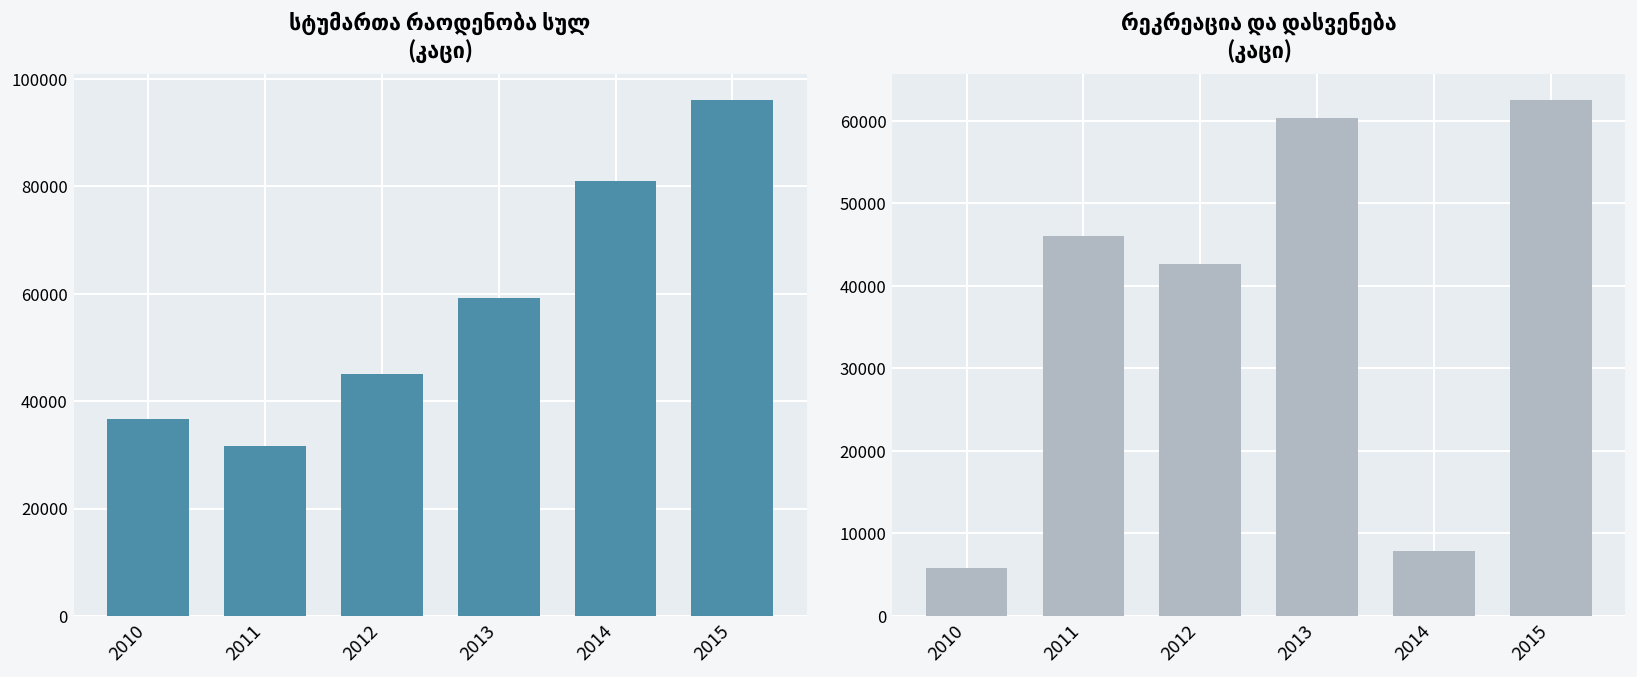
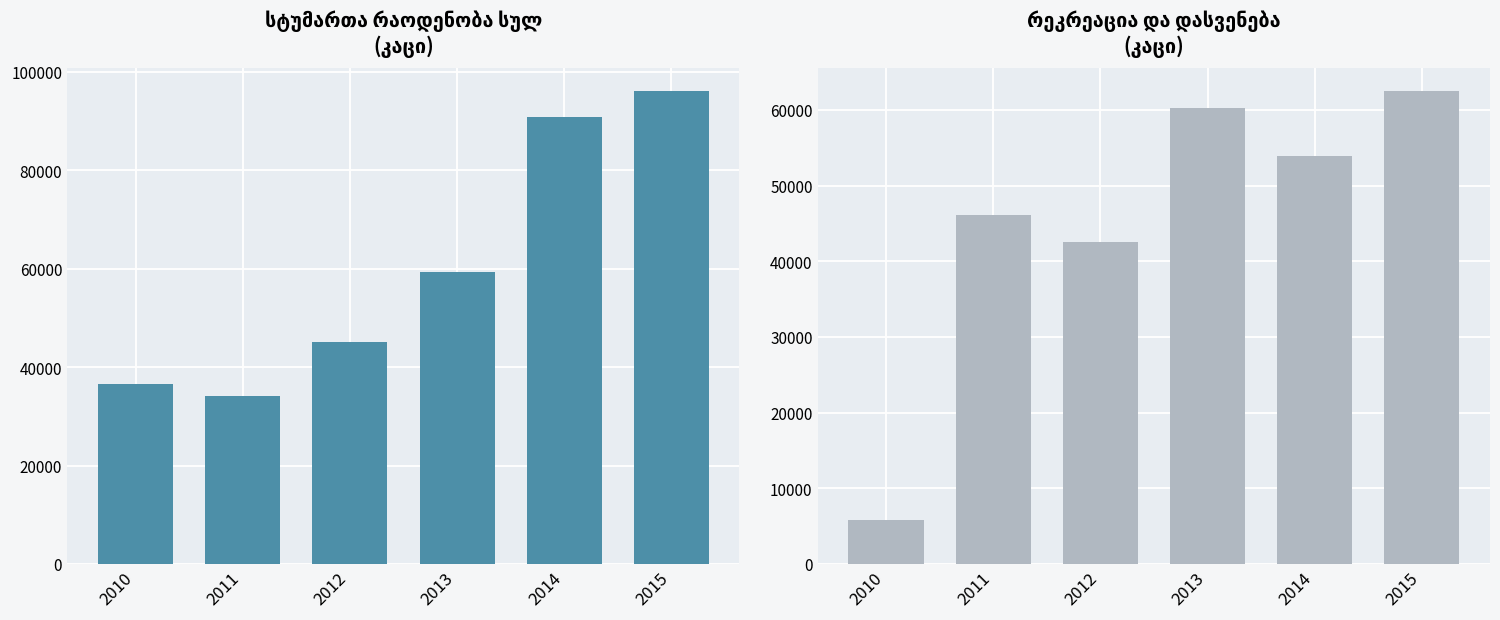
სტუმართა რაოდენობა სულ (კაცი), 2011: 32000 -> 34000
სტუმართა რაოდენობა სულ (კაცი), 2014: 81000 -> 91000
რეკრეაცია და დასვენება (კაცი), 2014: 8000 -> 54000
